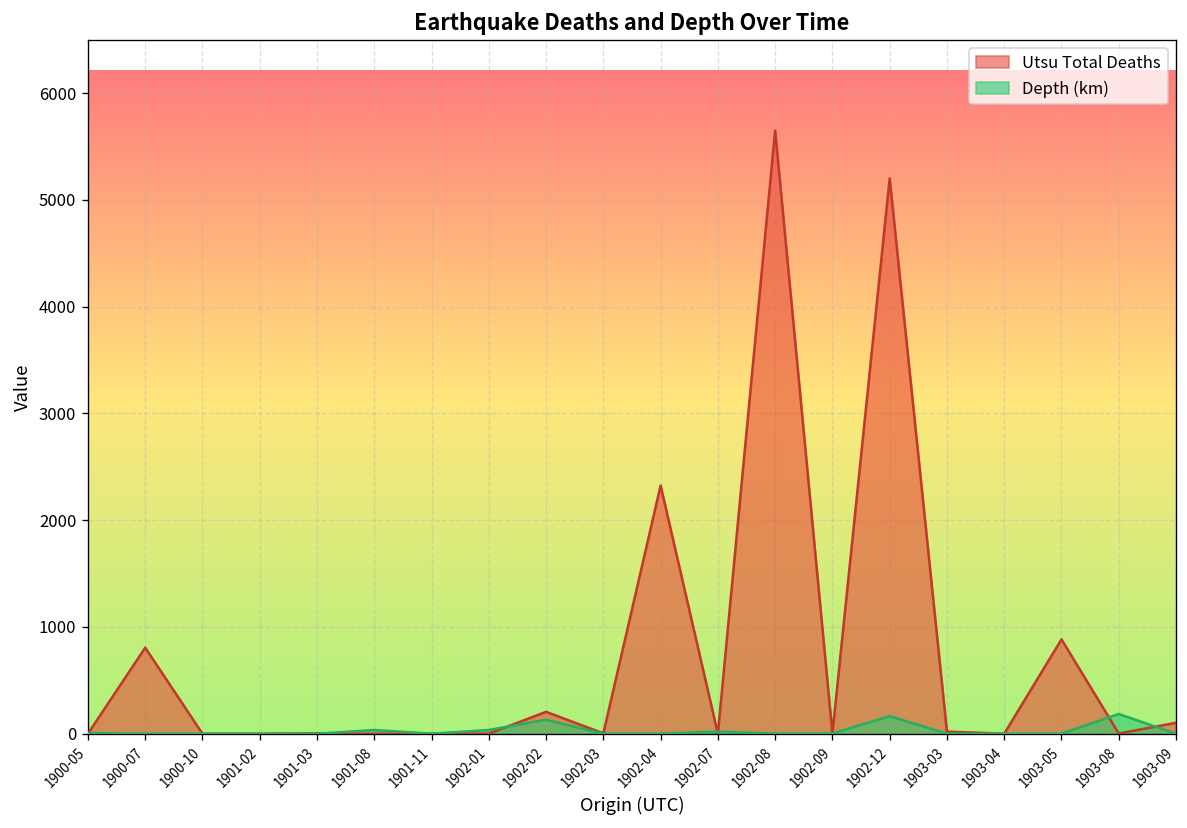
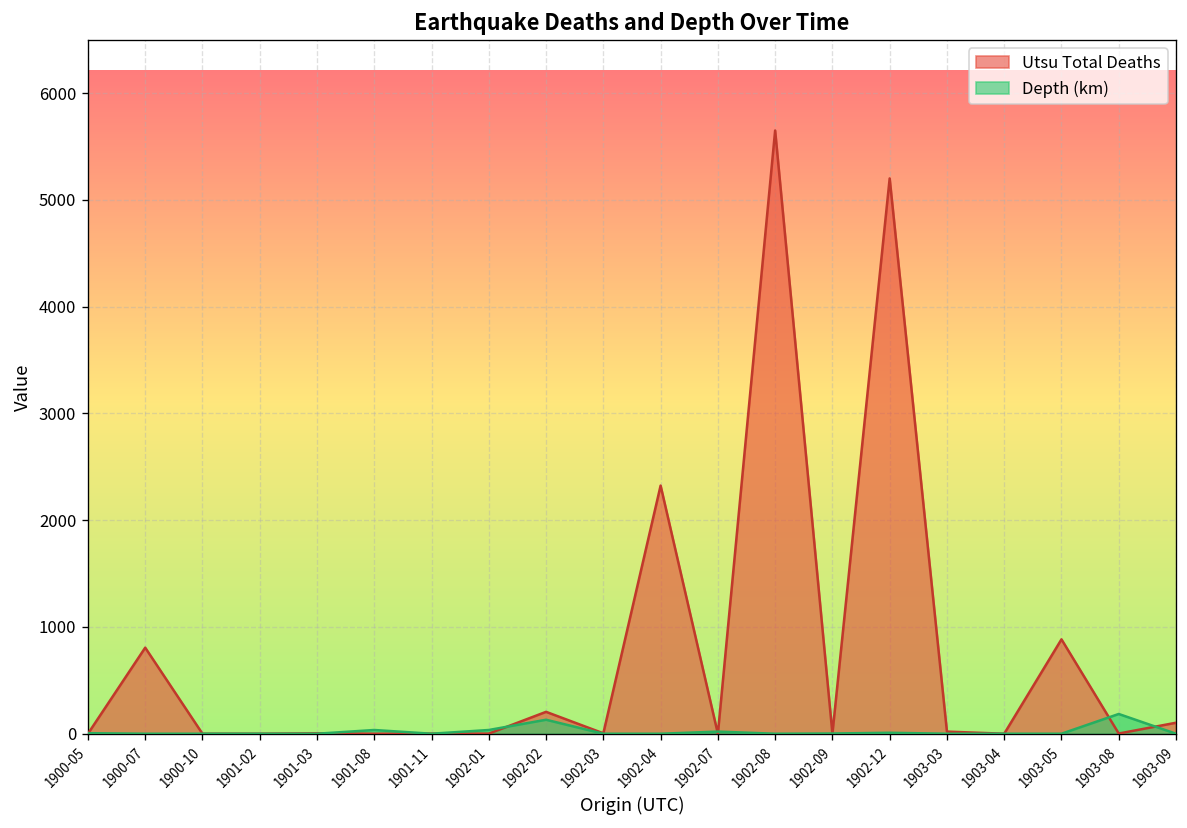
Depth (km), 1902-12: 200 -> 0
